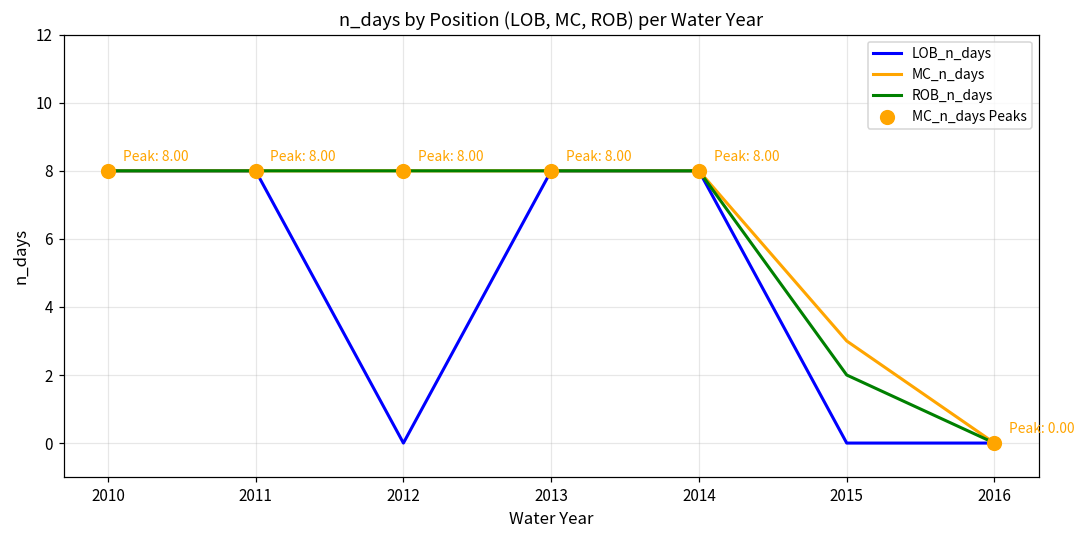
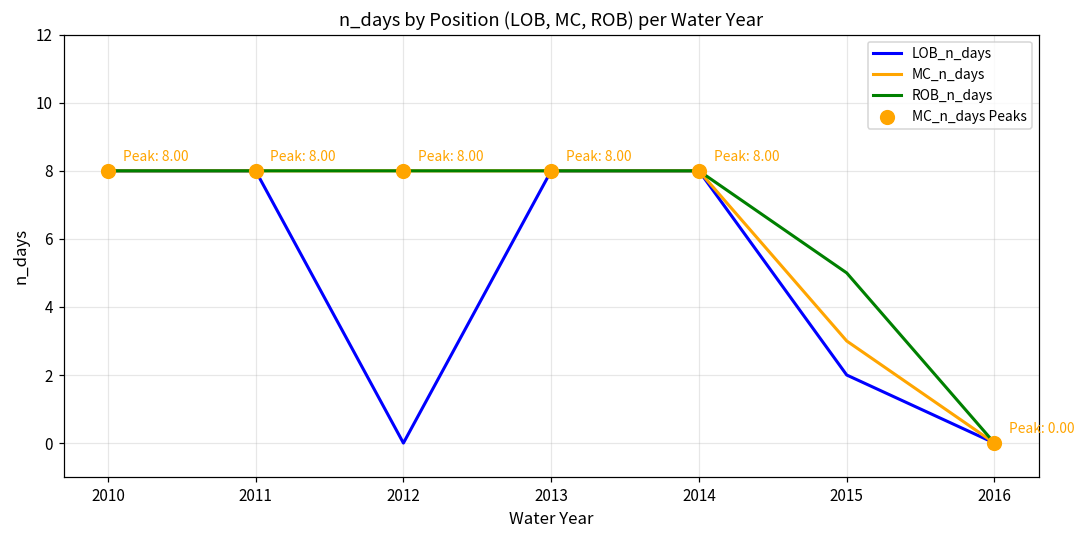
LOB_n_days, 2015: 0 -> 2
ROB_n_days, 2015: 2 -> 5
